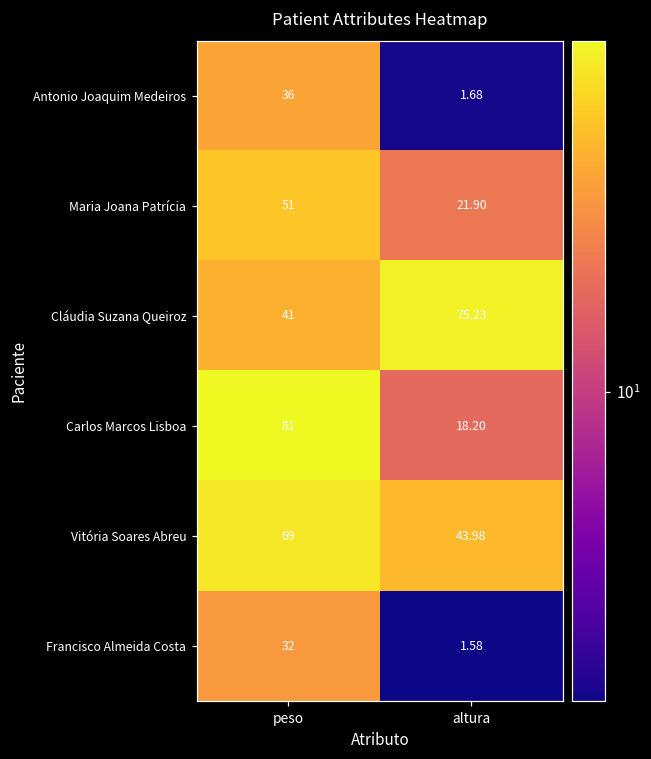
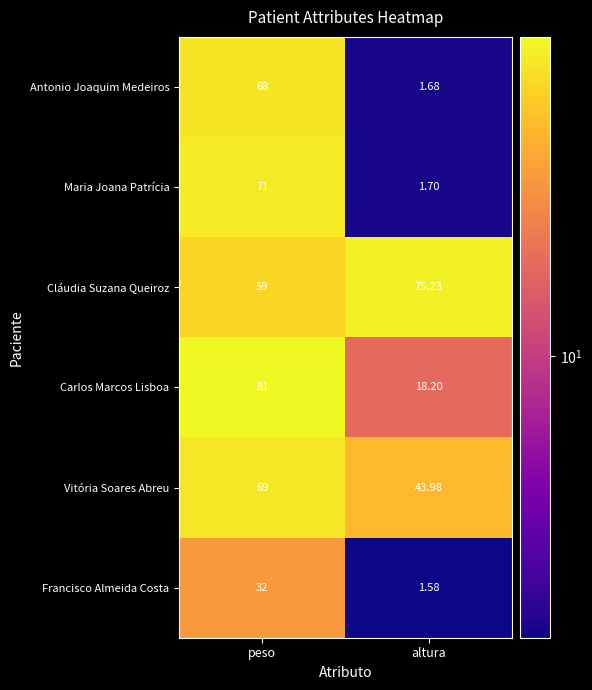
Antonio Joaquim Medeiros, peso: 36 -> 68
Maria Joana Patrícia, peso: 51 -> 71
Maria Joana Patrícia, altura: 21.90 -> 1.70
Cláudia Suzana Queiroz, peso: 41 -> 59
